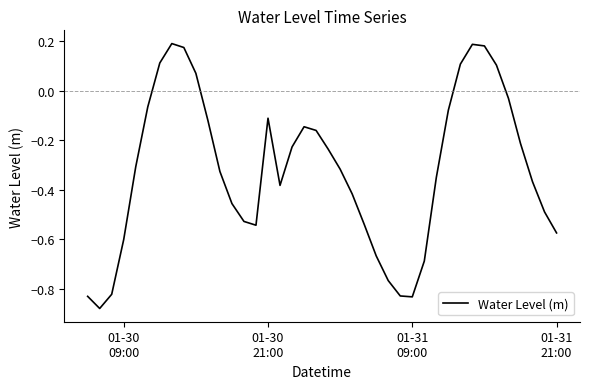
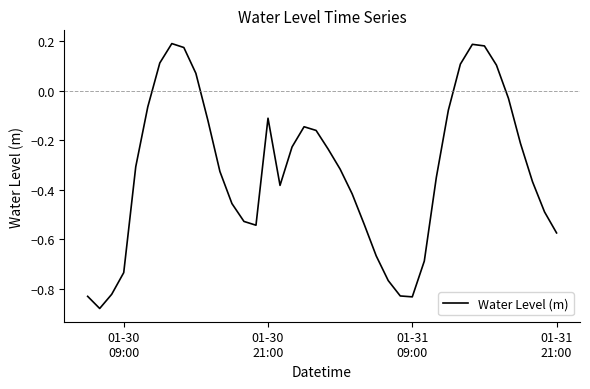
01-30 09:00: -0.60 -> -0.73
